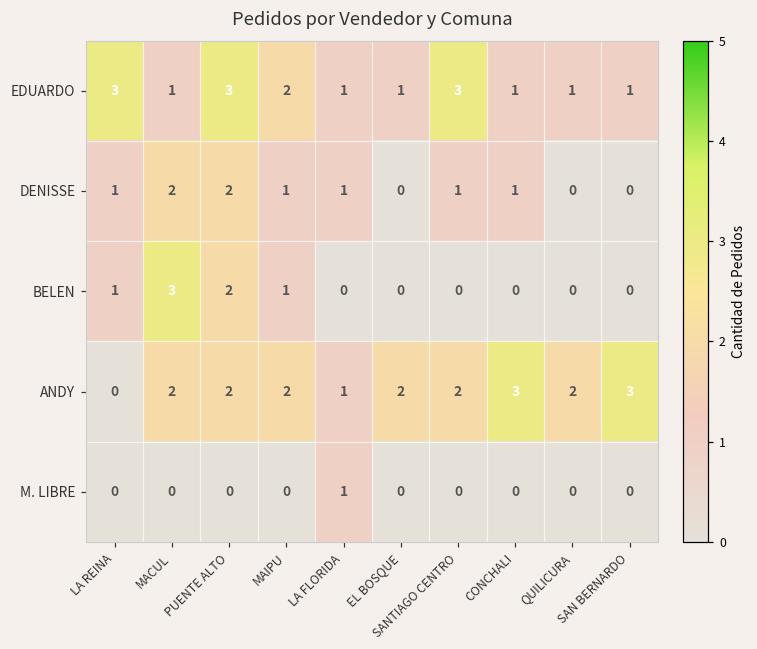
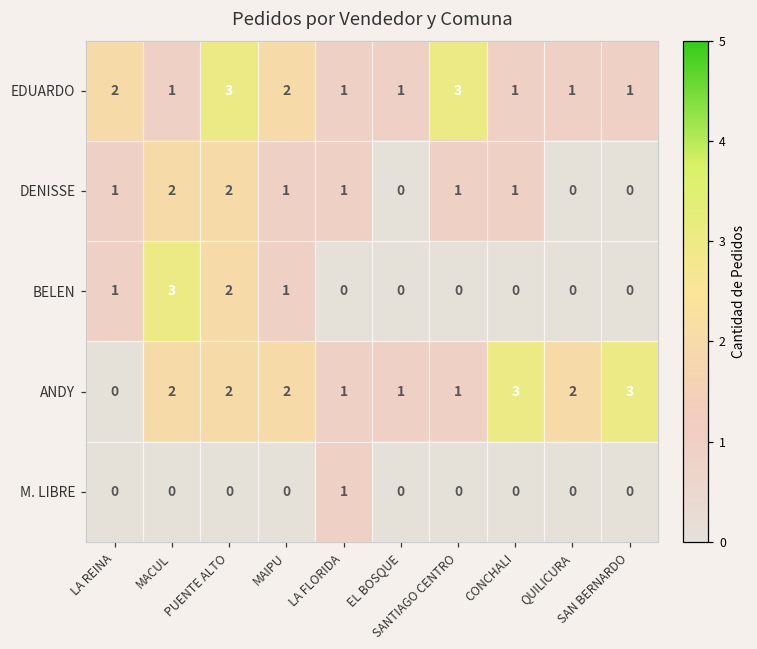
EDUARDO, LA REINA: 3 -> 2
ANDY, EL BOSQUE: 2 -> 1
ANDY, SANTIAGO CENTRO: 2 -> 1
